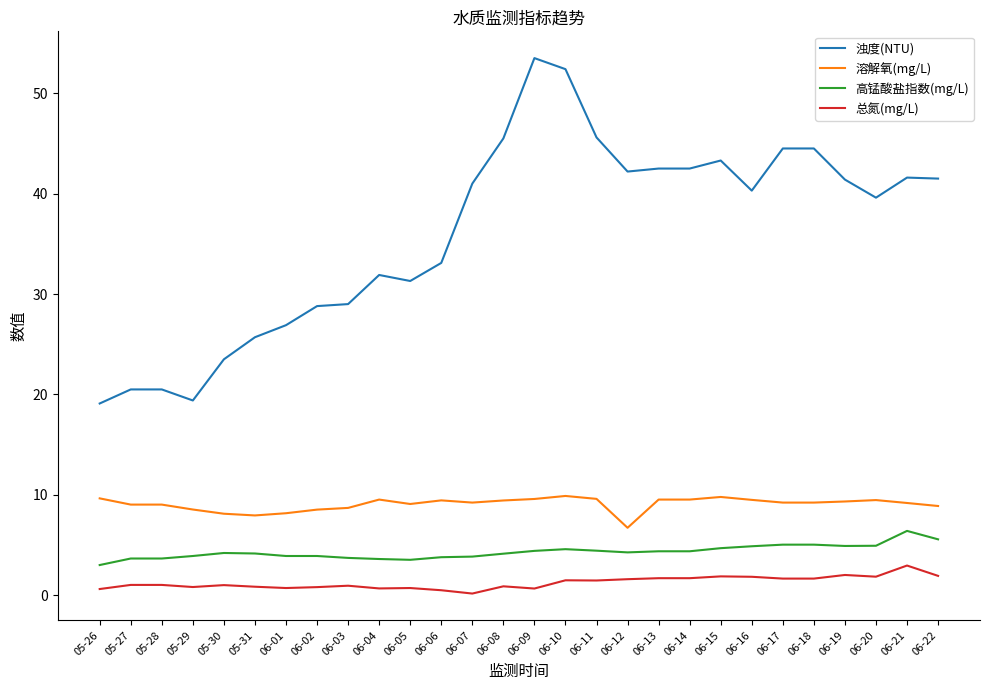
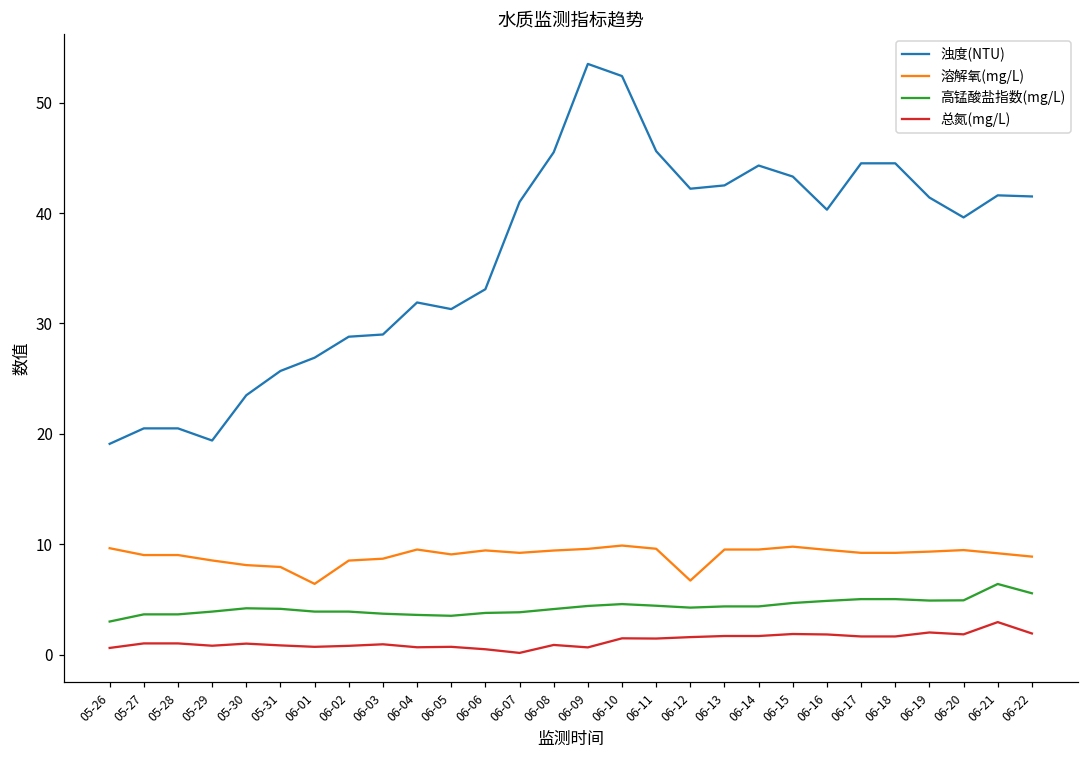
溶解氧(mg/L), 06-01: 8.2 -> 6.4
浊度(NTU), 06-14: 42.5 -> 44.3
